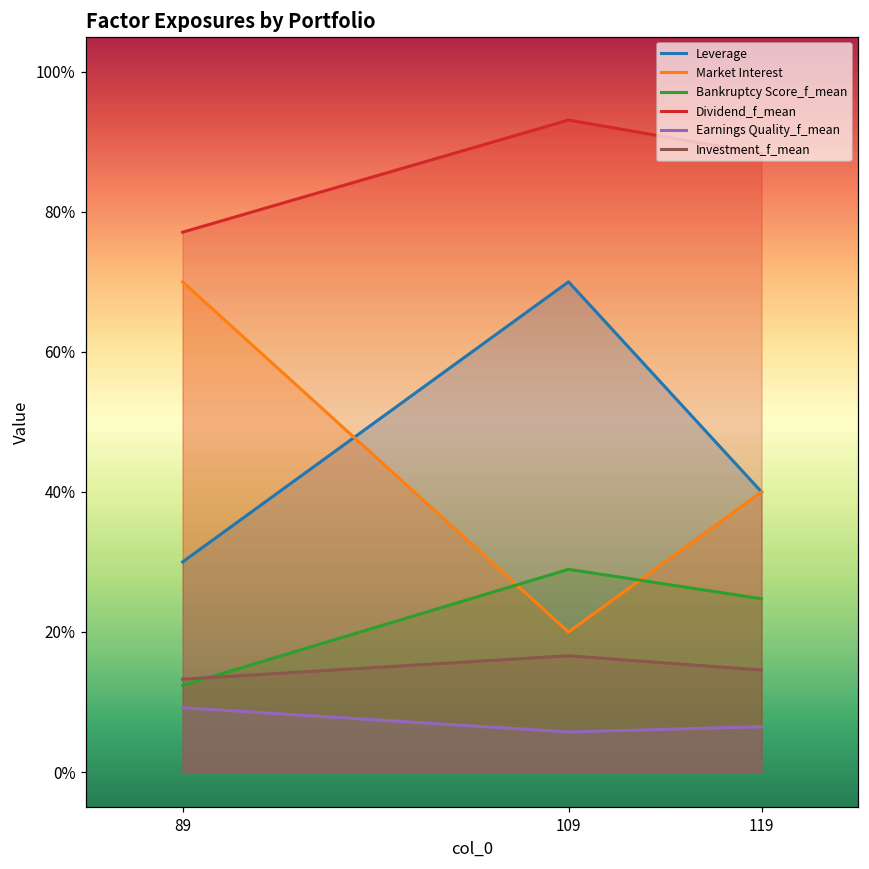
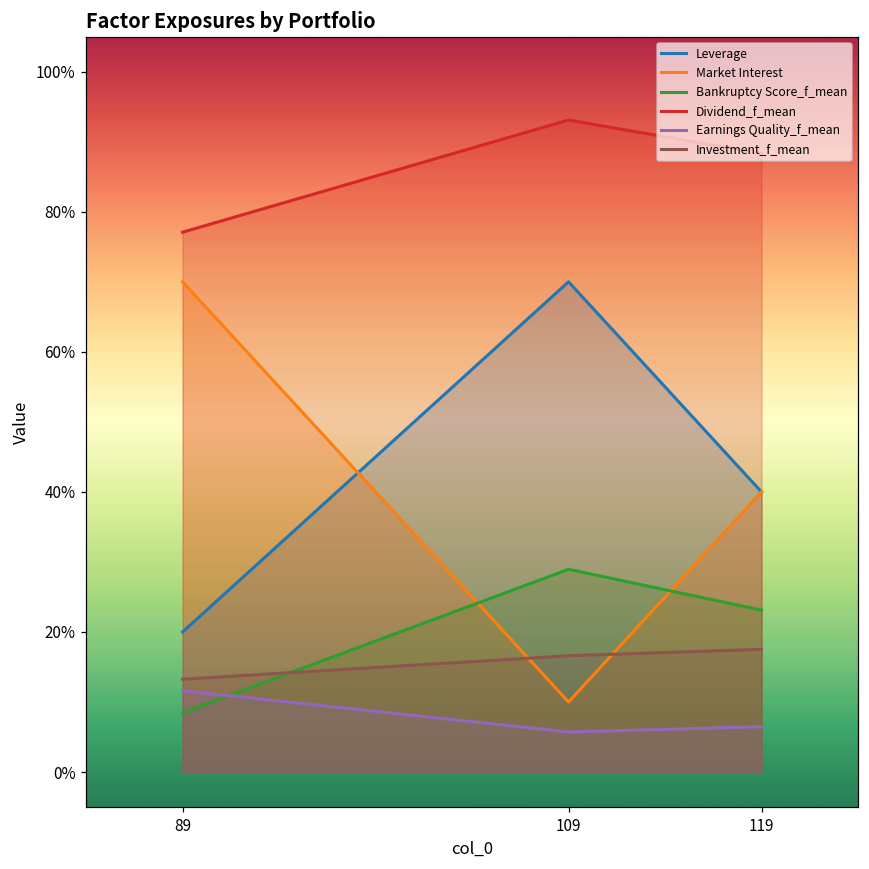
Leverage, 89: 30% -> 20%
Bankruptcy Score_f_mean, 89: 12% -> 8%
Earnings Quality_f_mean, 89: 9% -> 12%
Market Interest, 109: 20% -> 10%
Bankruptcy Score_f_mean, 119: 25% -> 23%
Investment_f_mean, 119: 15% -> 18%
